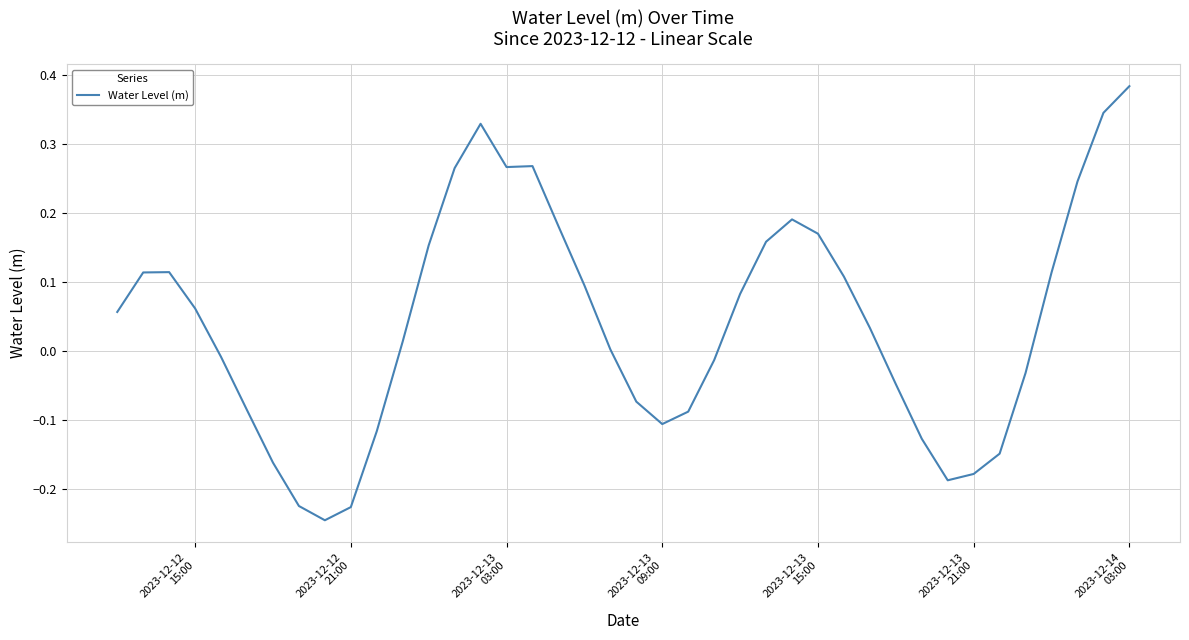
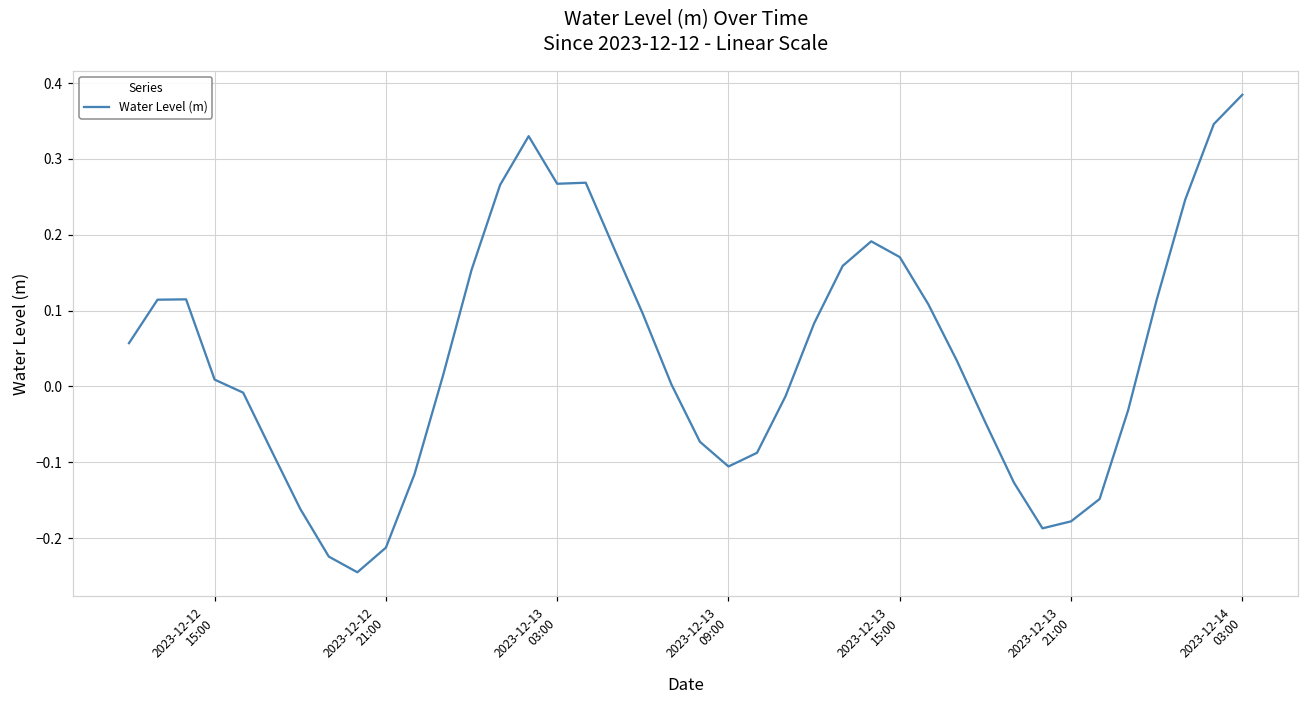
2023-12-12 15:00: 0.06 -> 0.01
2023-12-12 21:00: -0.23 -> -0.21
